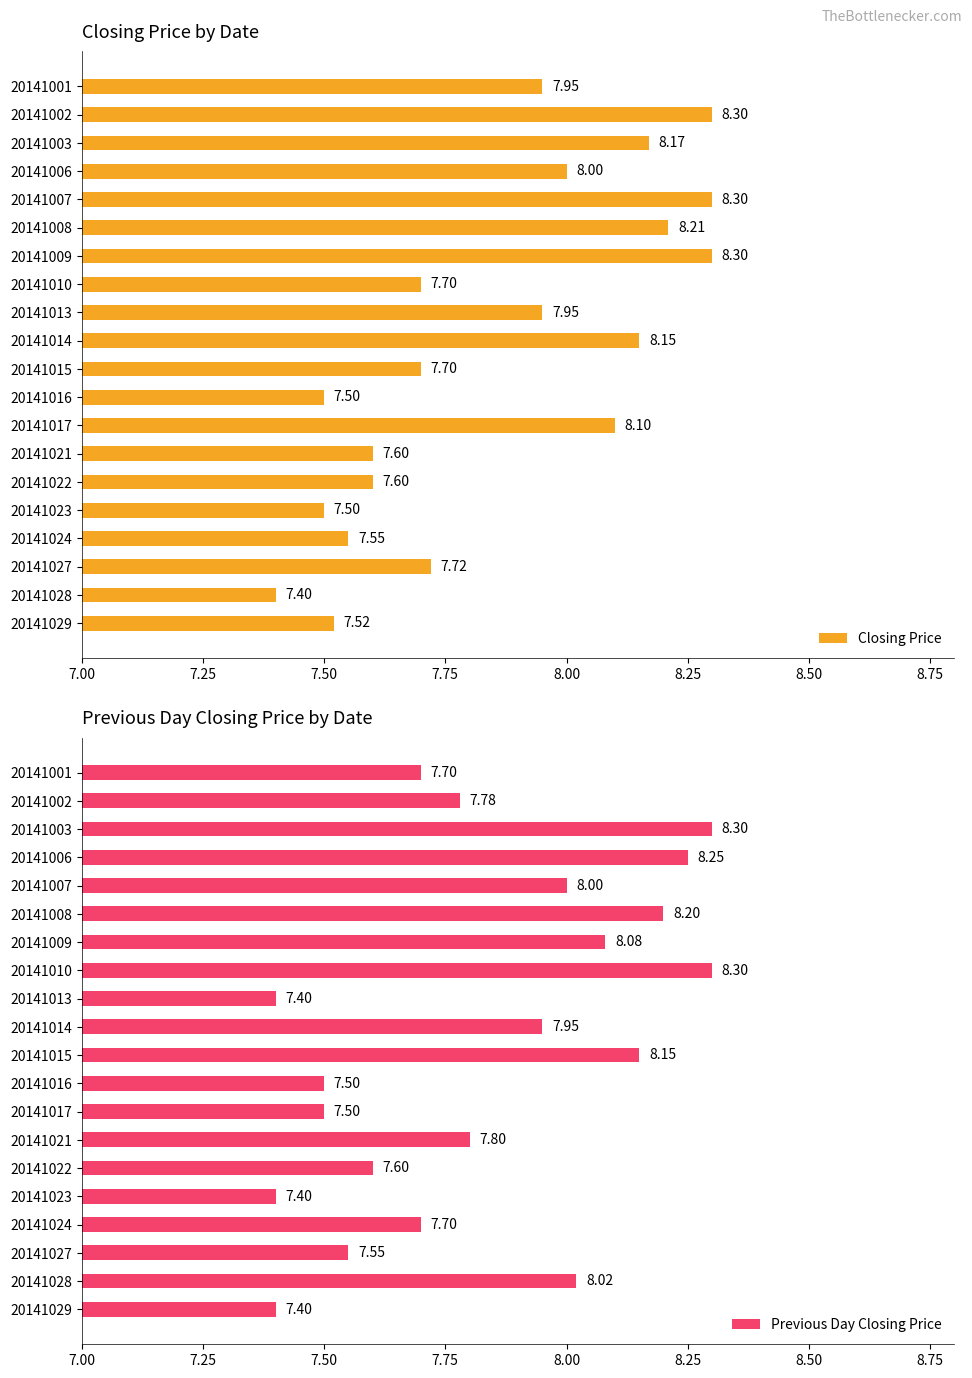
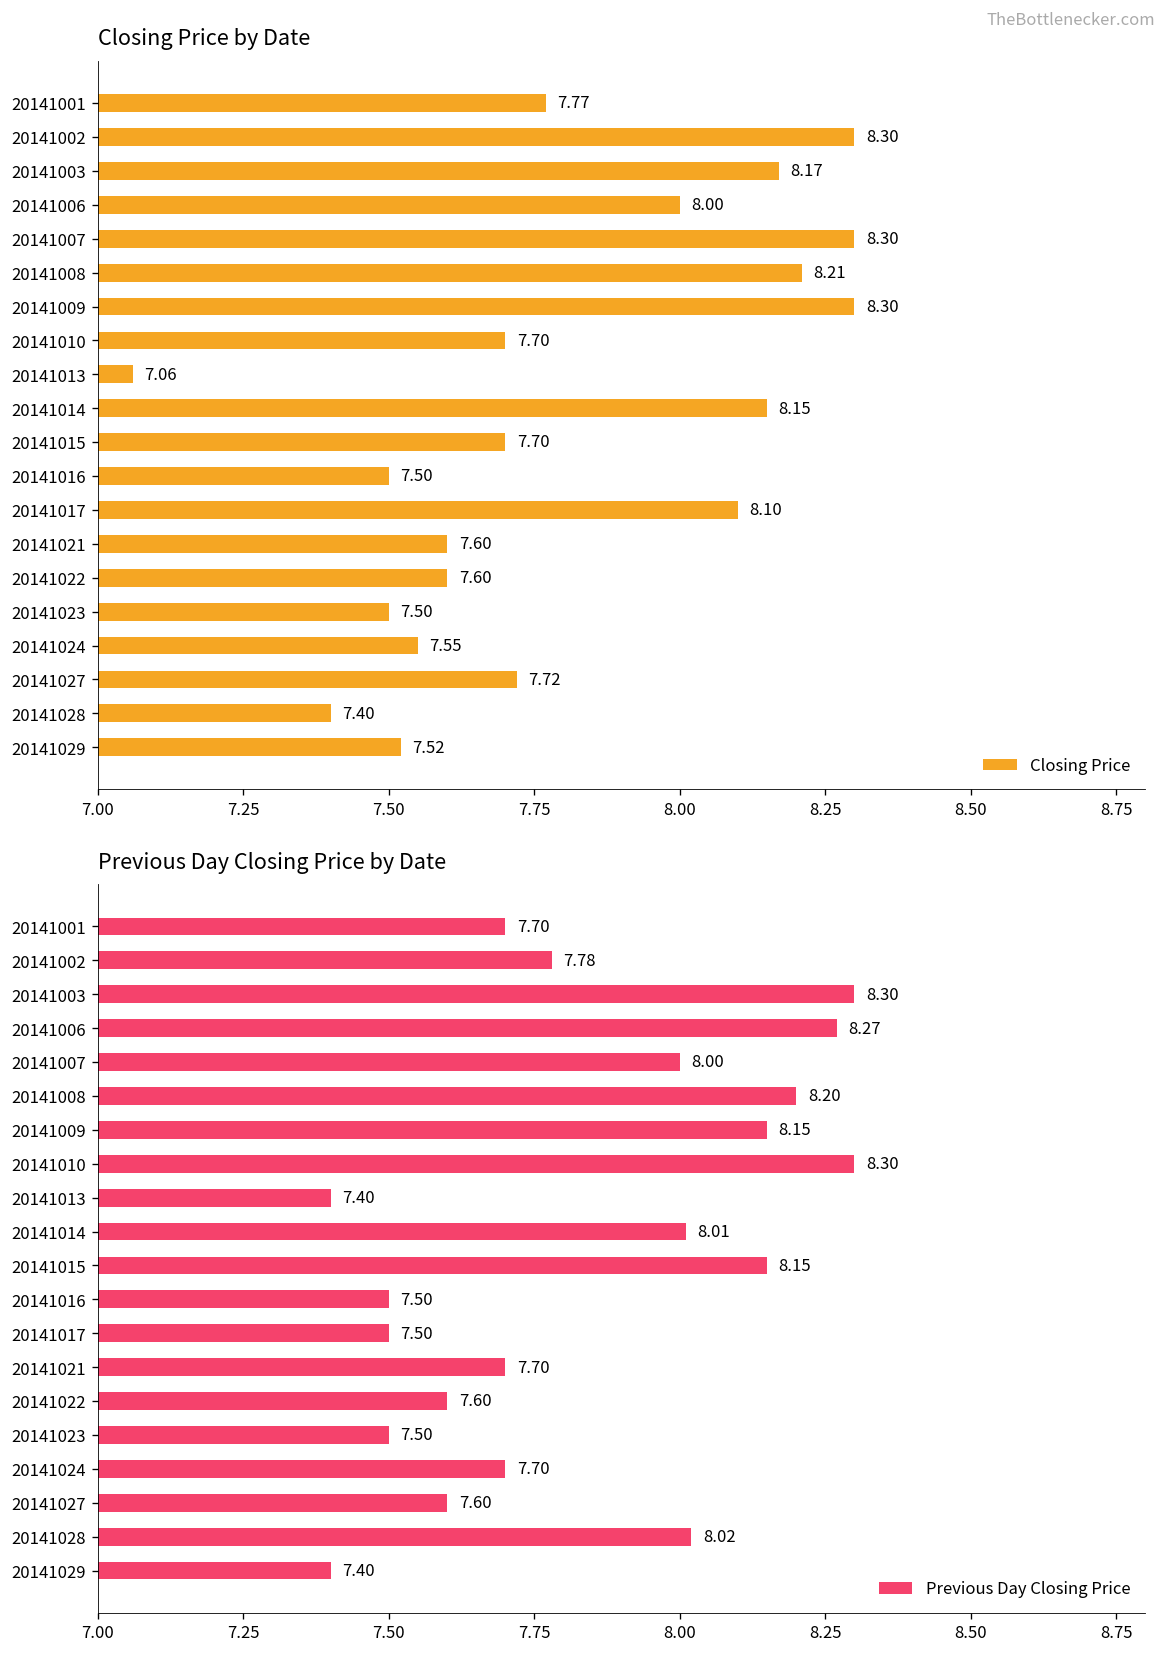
Closing Price by Date, 20141001: 7.95 -> 7.77
Closing Price by Date, 20141013: 7.95 -> 7.06
Previous Day Closing Price by Date, 20141006: 8.25 -> 8.27
Previous Day Closing Price by Date, 20141009: 8.08 -> 8.15
Previous Day Closing Price by Date, 20141014: 7.95 -> 8.01
Previous Day Closing Price by Date, 20141021: 7.80 -> 7.70
Previous Day Closing Price by Date, 20141023: 7.40 -> 7.50
Previous Day Closing Price by Date, 20141027: 7.55 -> 7.60
